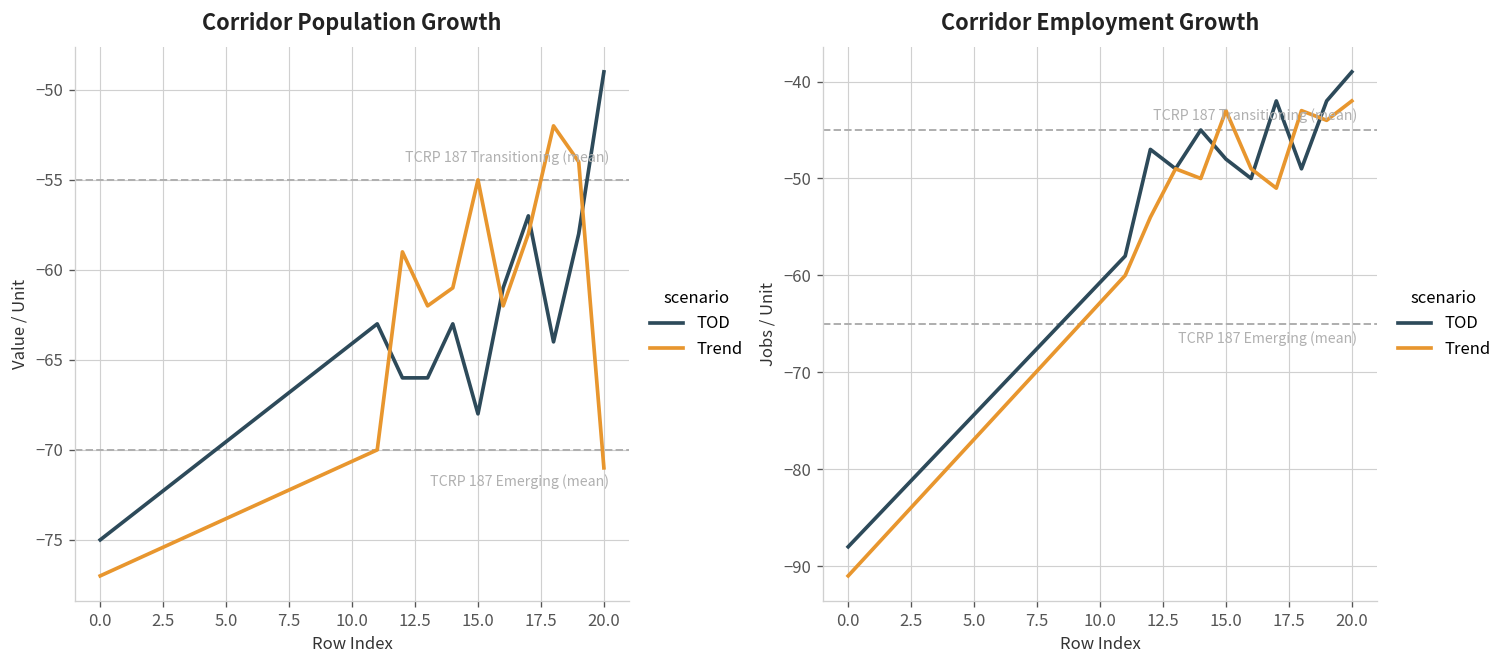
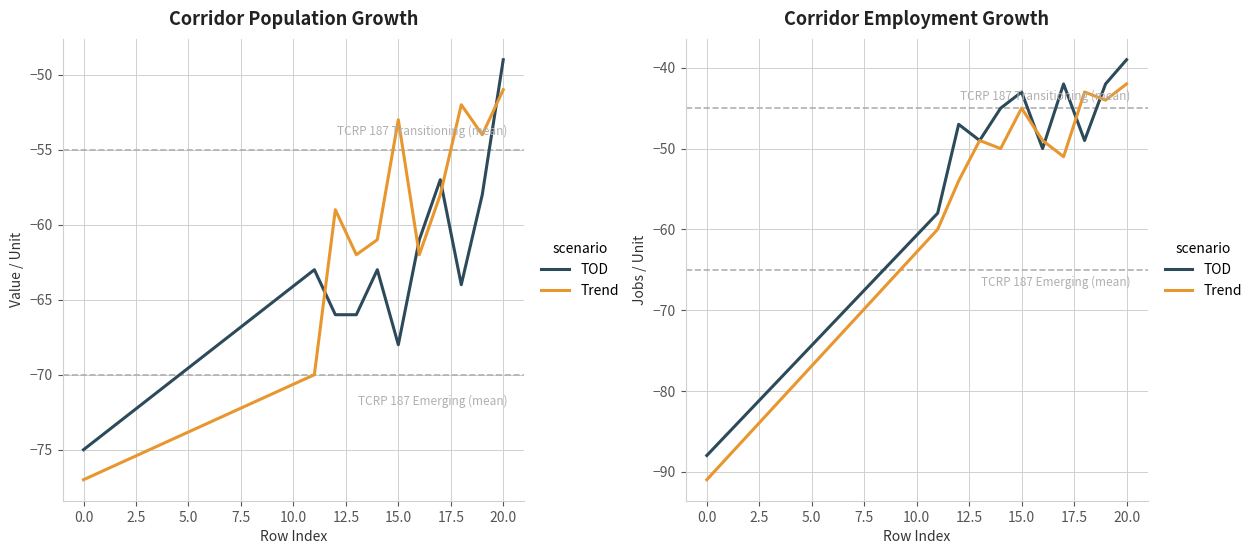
Corridor Population Growth, Trend, 15.0: -55 -> -53
Corridor Population Growth, Trend, 20.0: -71 -> -51
Corridor Employment Growth, TOD, 15.0: -48 -> -43
Corridor Employment Growth, Trend, 15.0: -43 -> -45
